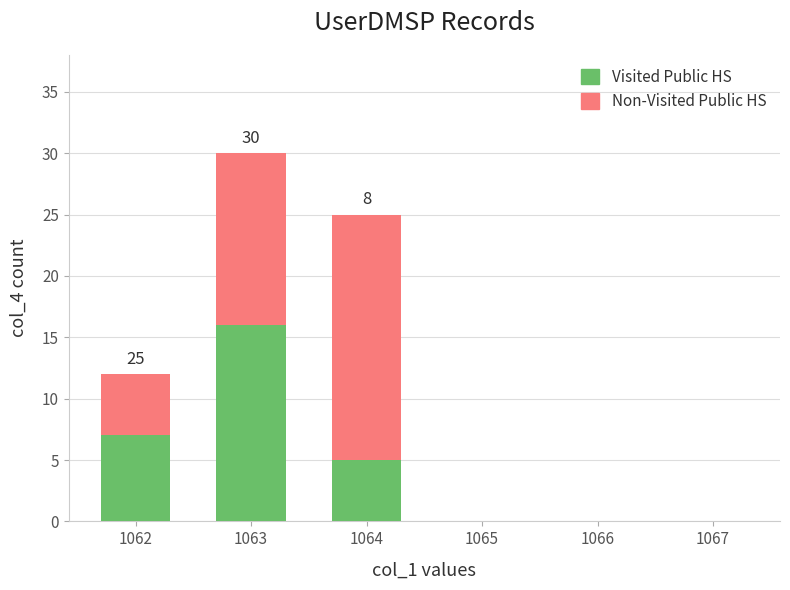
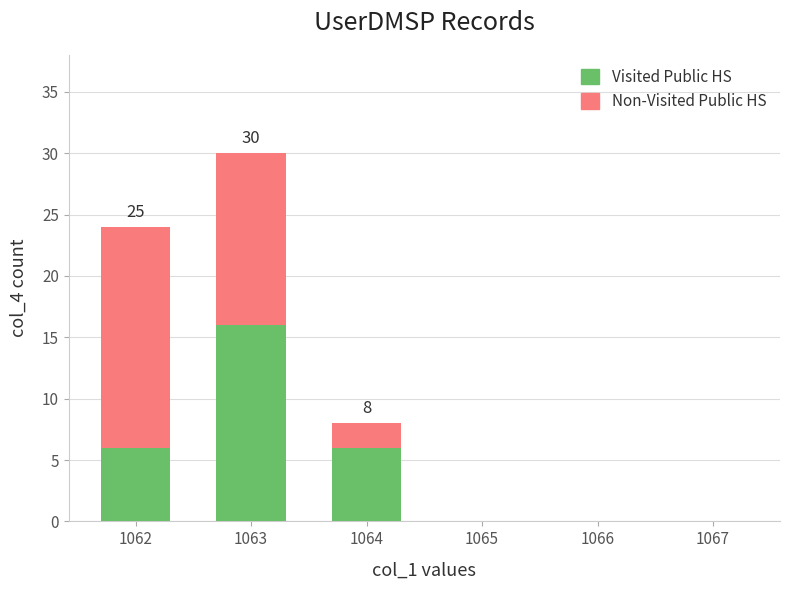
Visited Public HS, 1062: 7 -> 6
Non-Visited Public HS, 1062: 5 -> 18
Visited Public HS, 1064: 5 -> 6
Non-Visited Public HS, 1064: 20 -> 2
